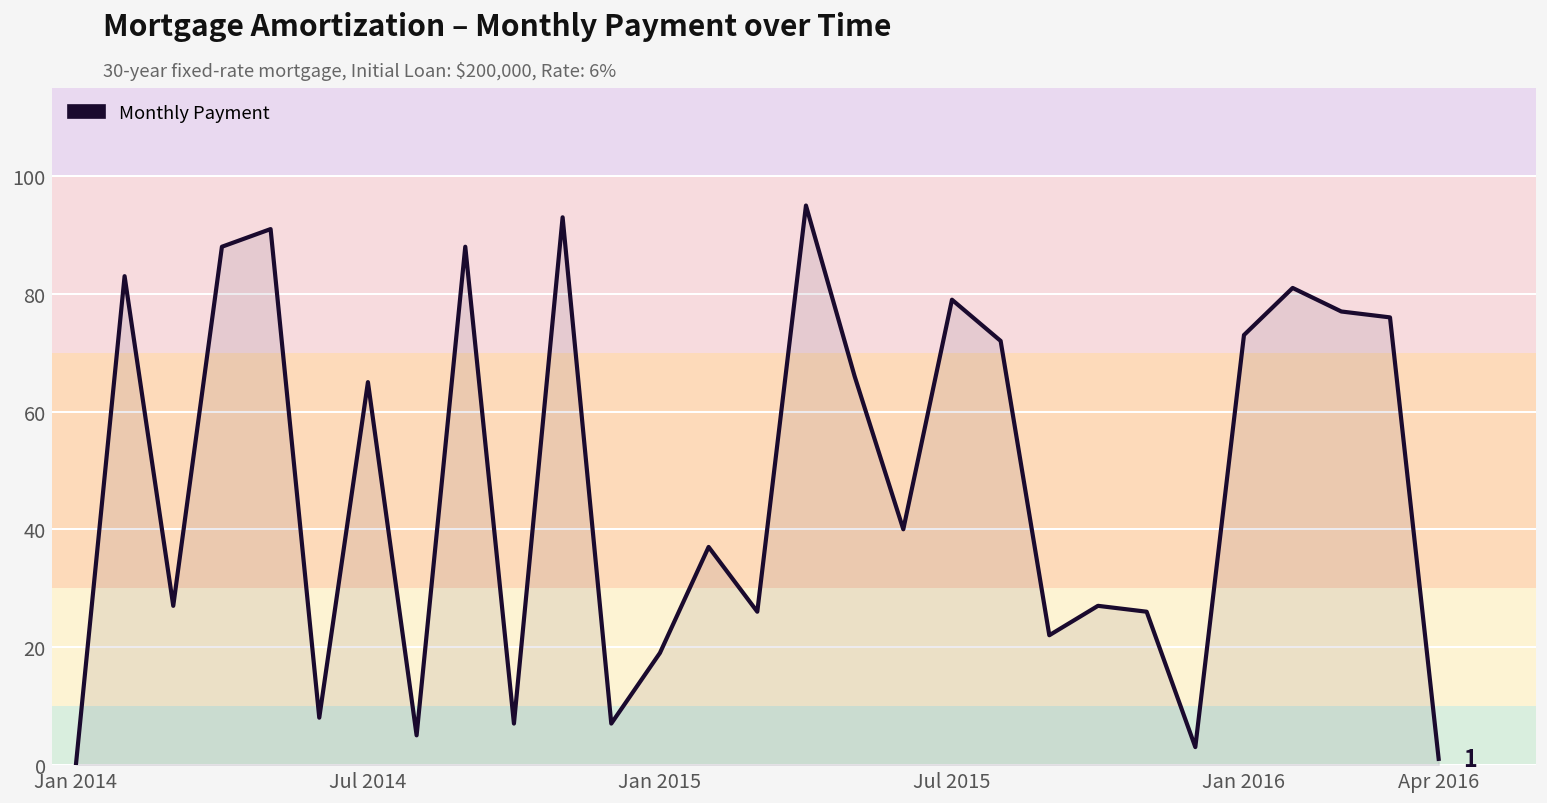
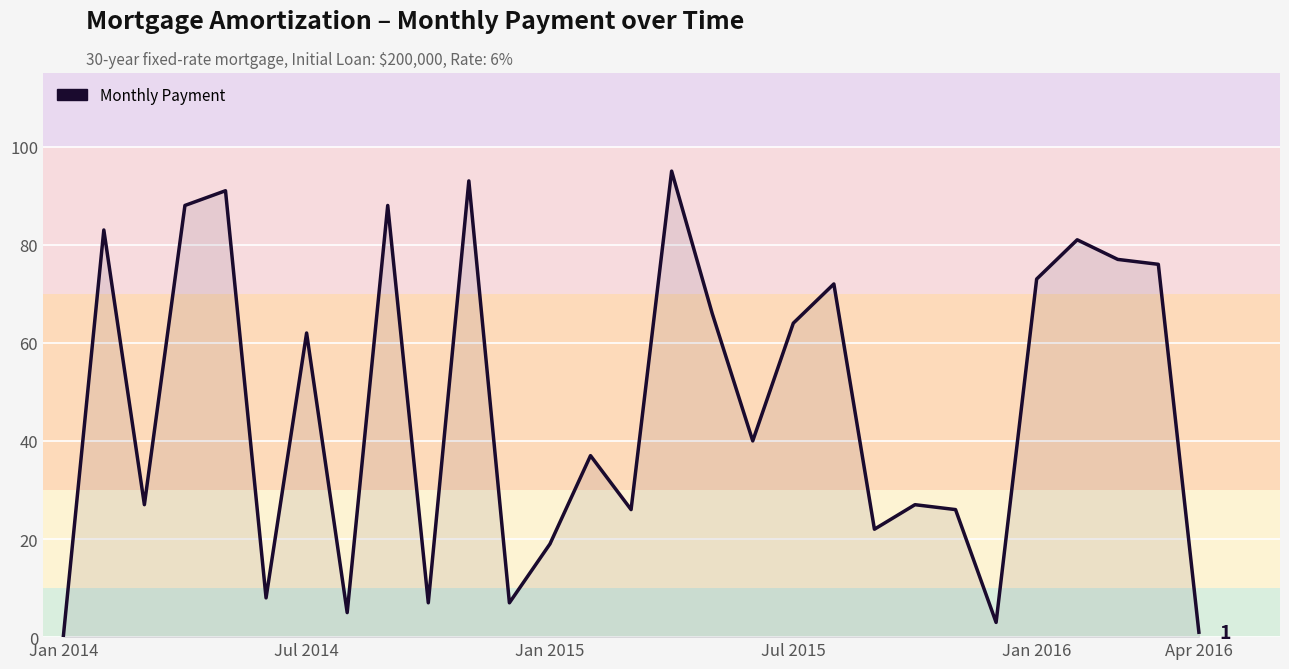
Jul 2014: 65 -> 62
Jul 2015: 79 -> 64
